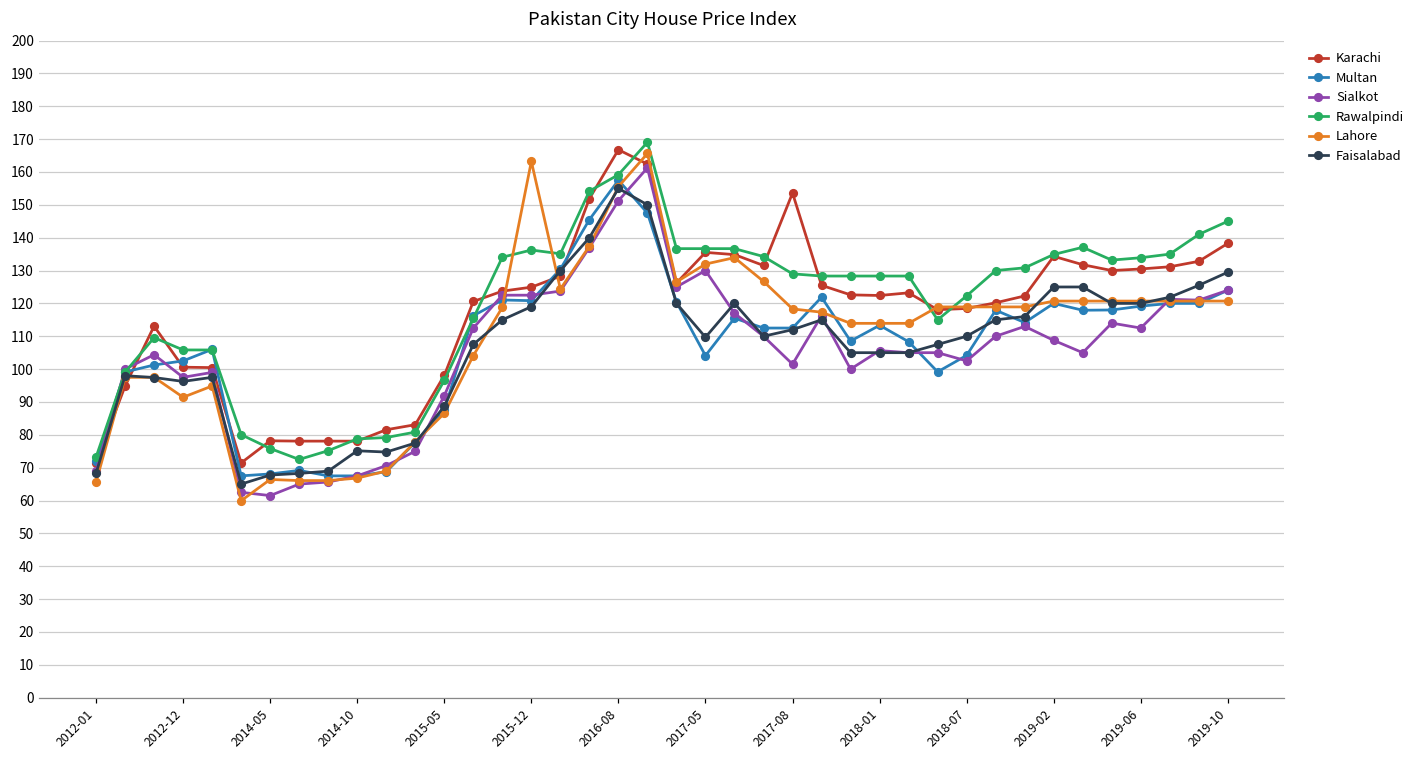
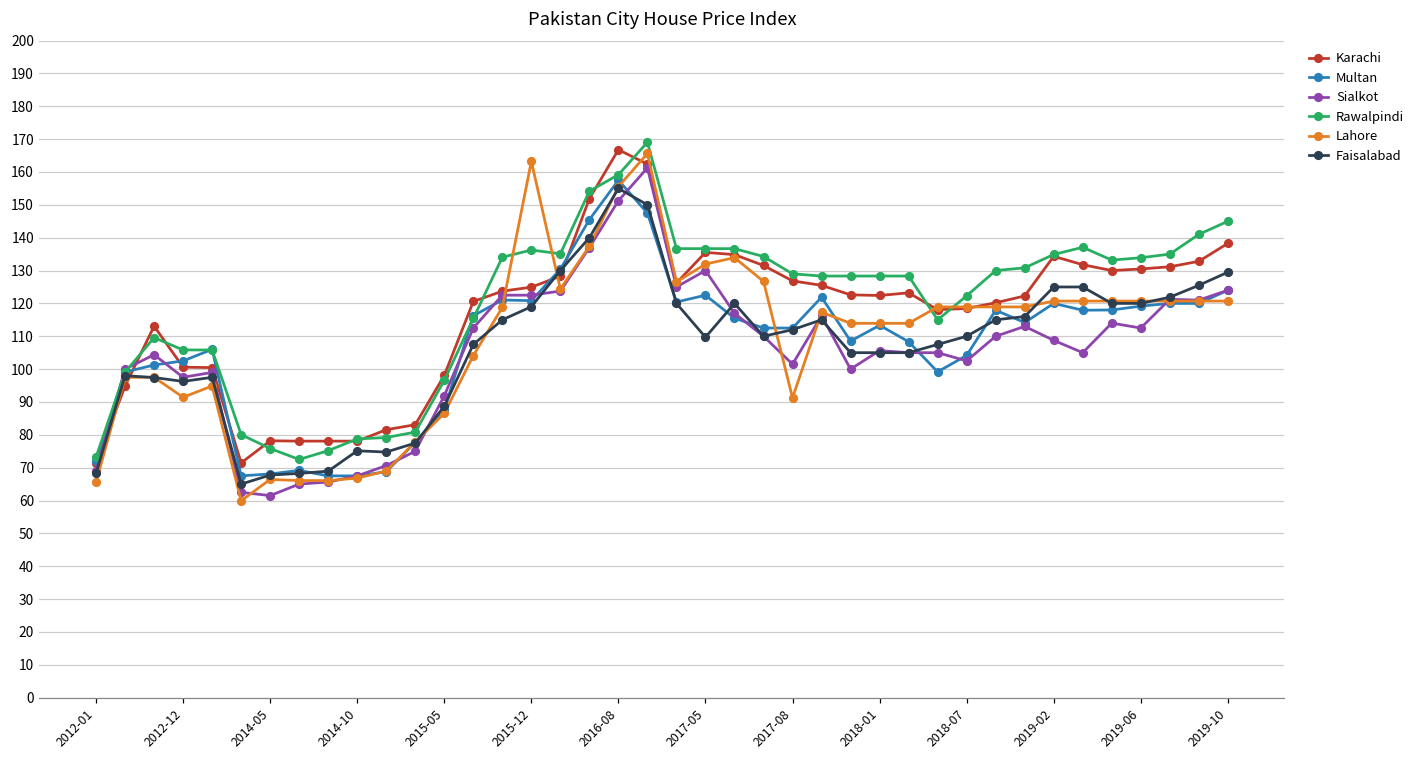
Multan, 2017-05: 104 -> 123
Karachi, 2017-08: 154 -> 127
Lahore, 2017-08: 118 -> 91
